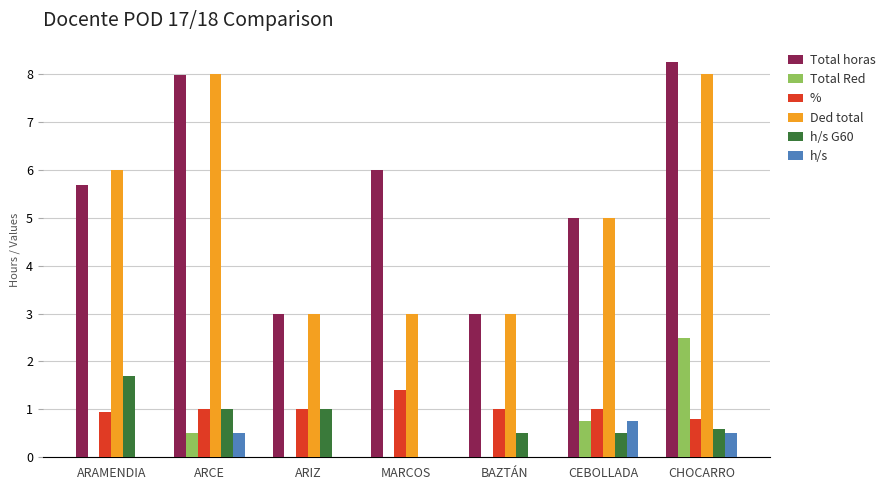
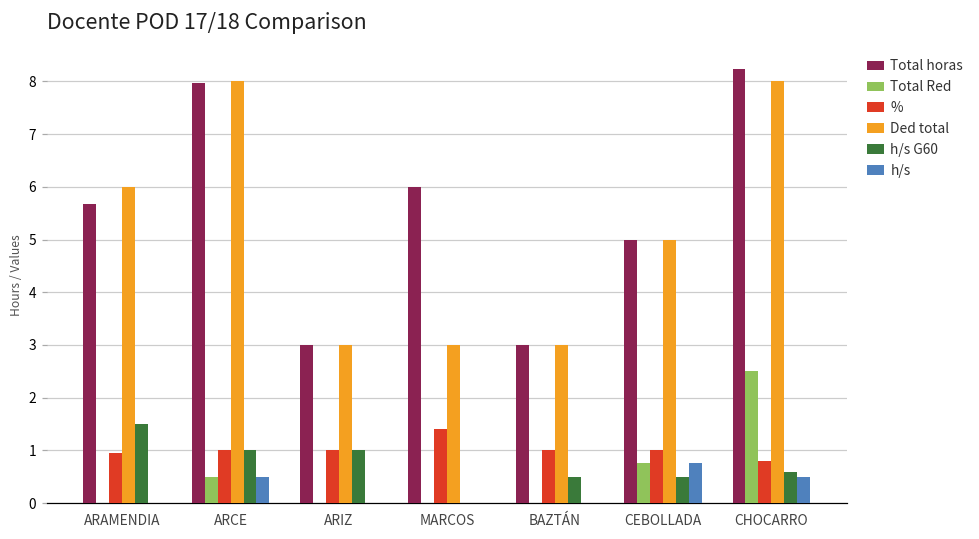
h/s G60, ARAMENDIA: 1.7 -> 1.5
